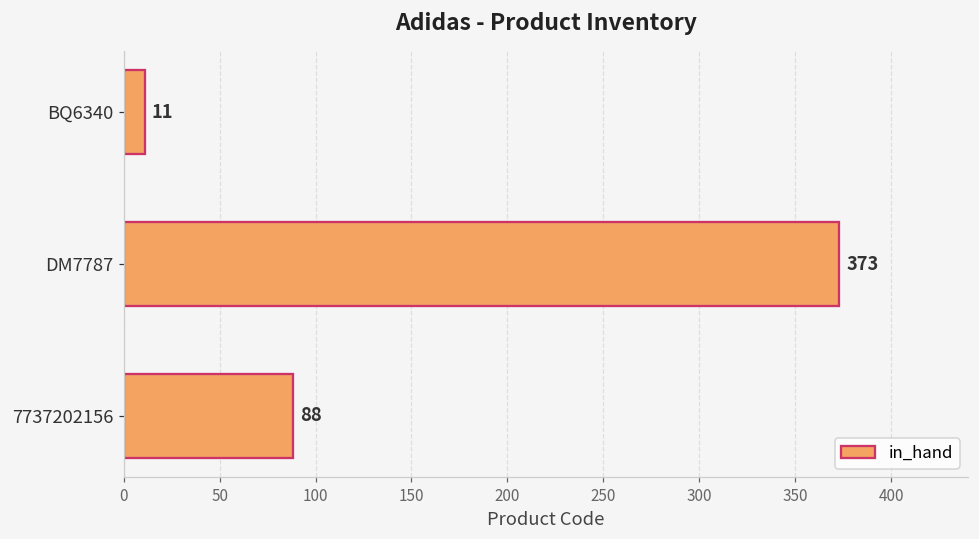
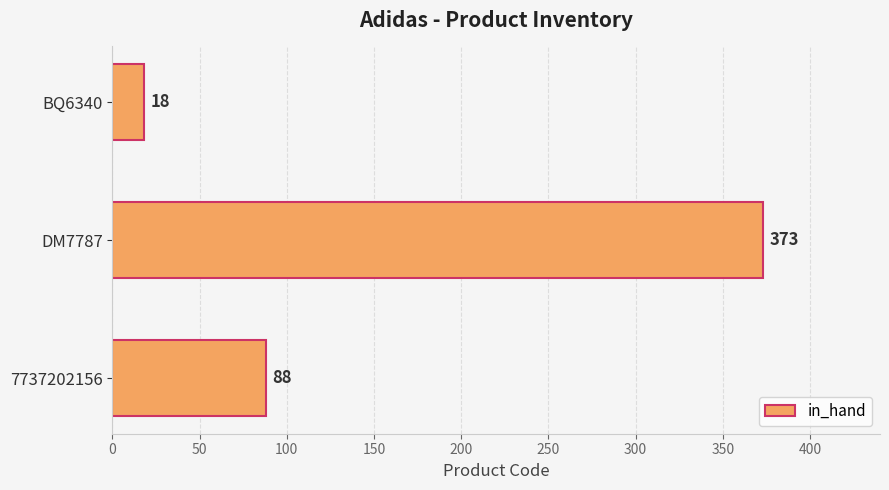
BQ6340: 11 -> 18
